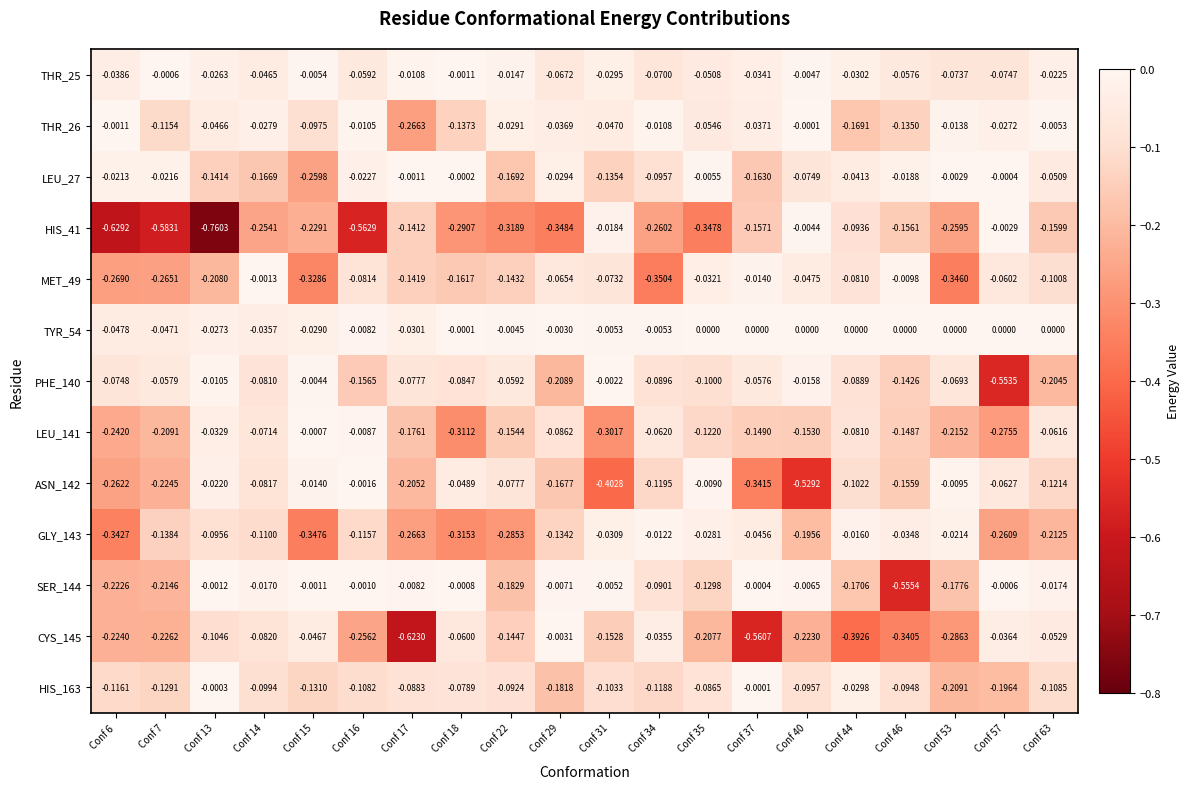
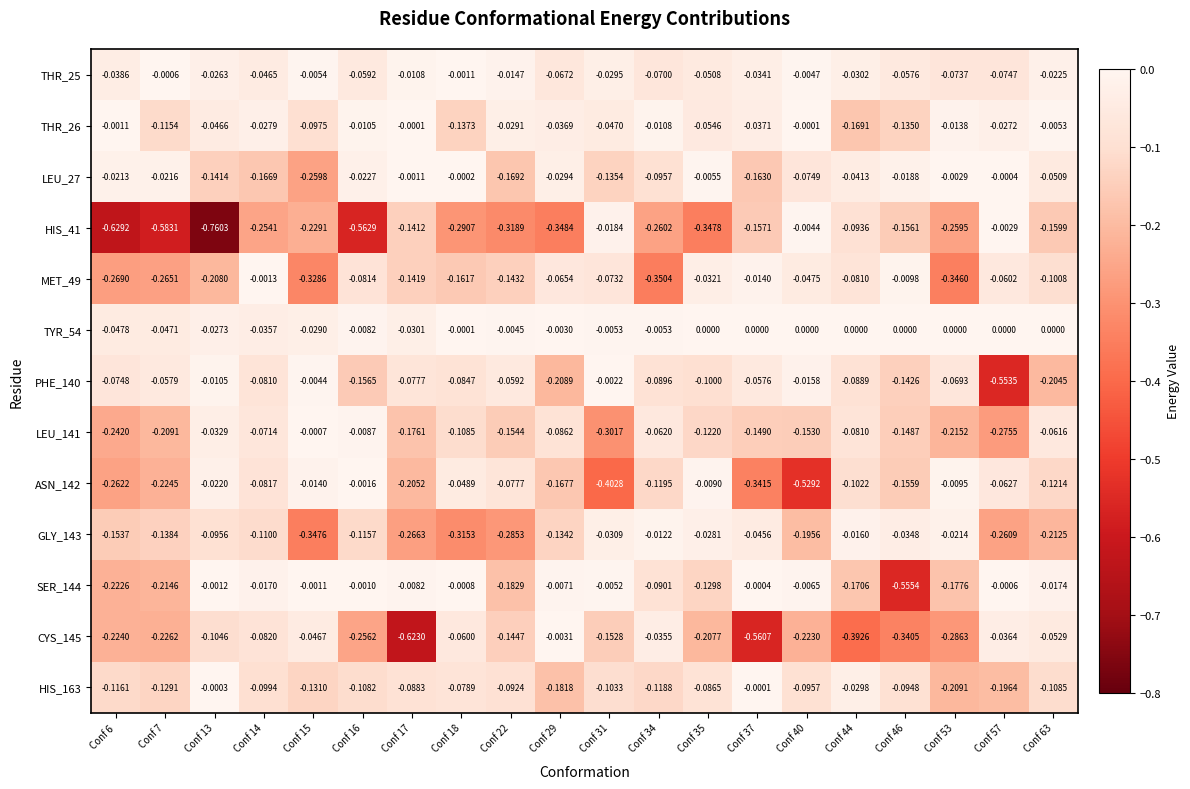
THR_26, Conf 17: -0.2663 -> -0.0001
LEU_141, Conf 18: -0.3112 -> -0.1085
GLY_143, Conf 6: -0.3427 -> -0.1537
